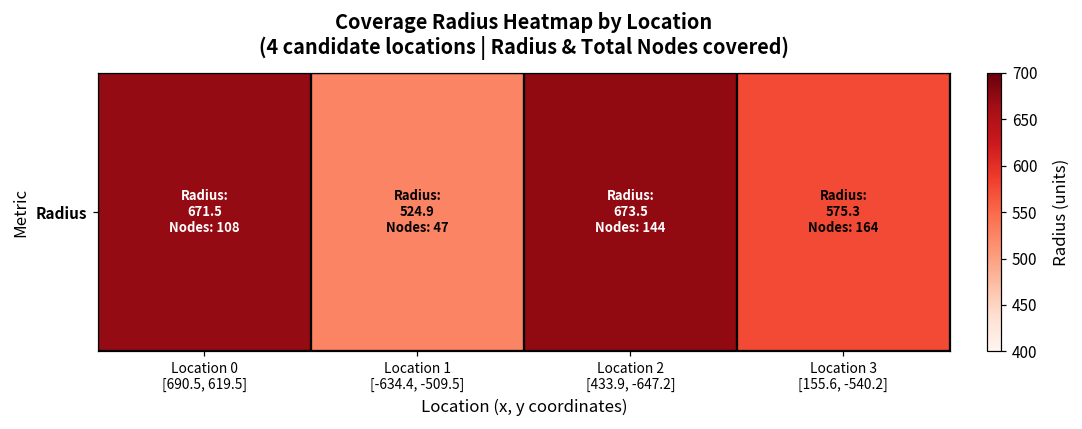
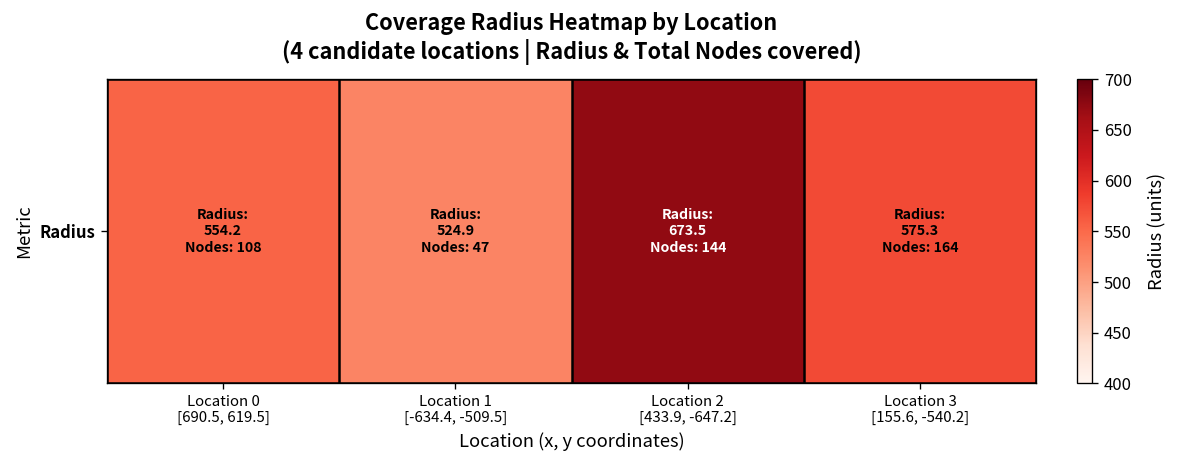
Radius, Location 0 [690.5, 619.5]: 671.5 -> 554.2
